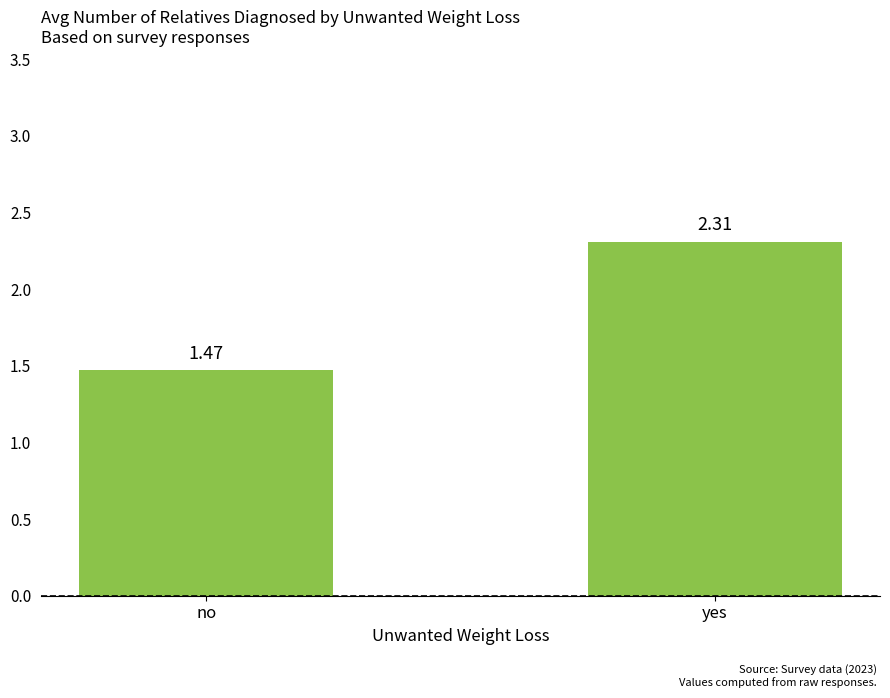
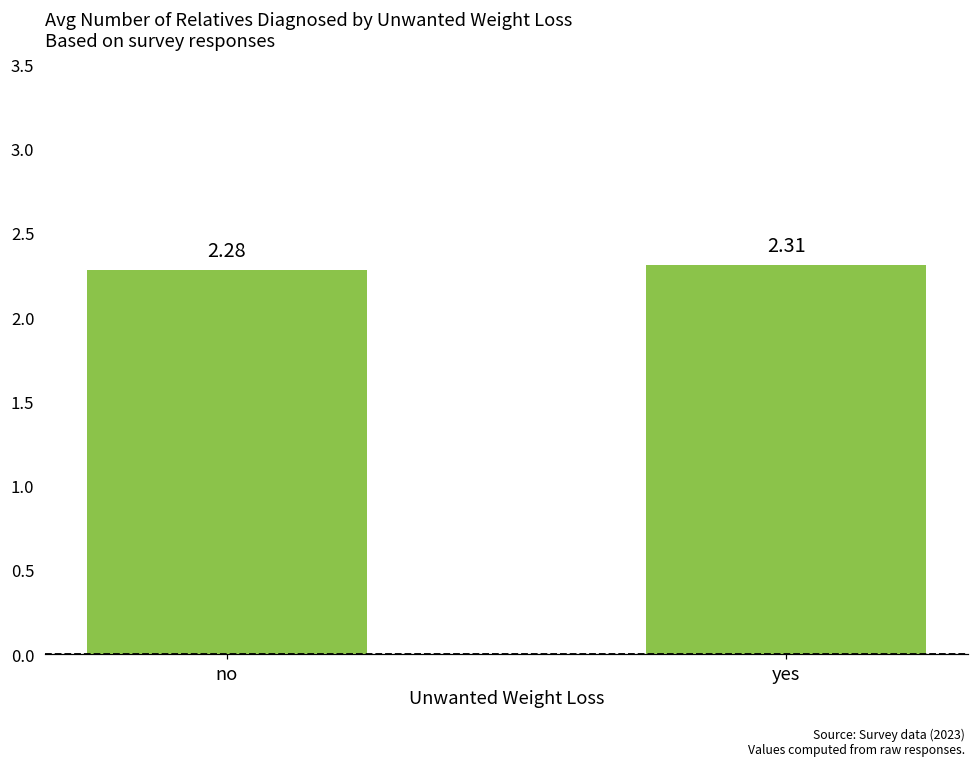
no: 1.47 -> 2.28
